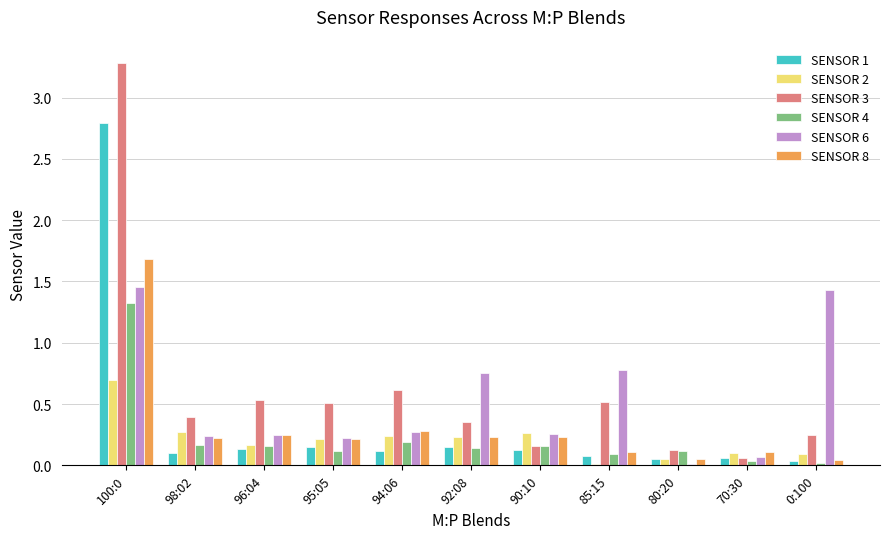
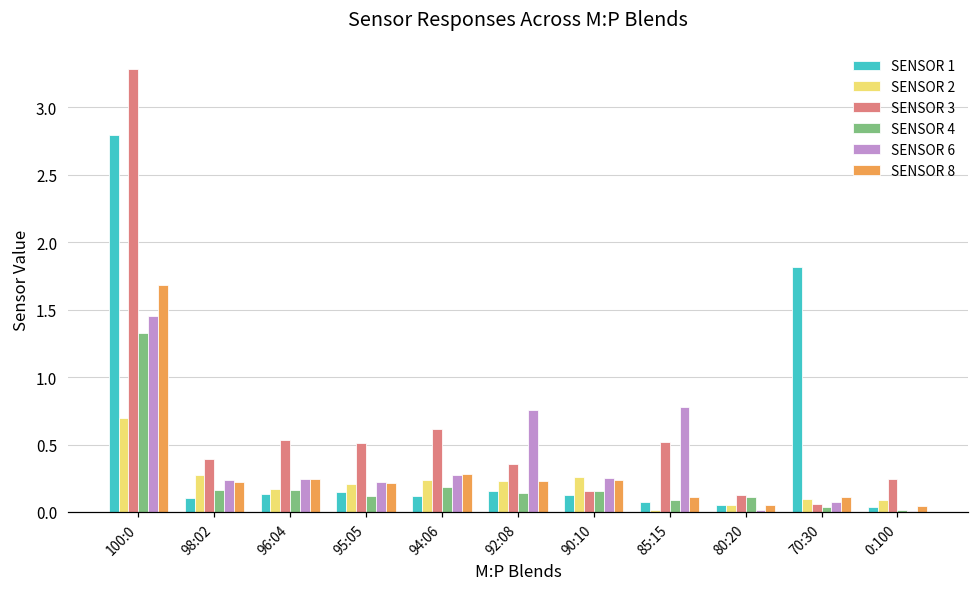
SENSOR 1, 70:30: 0.06 -> 1.82
SENSOR 6, 0:100: 1.43 -> 0.01
